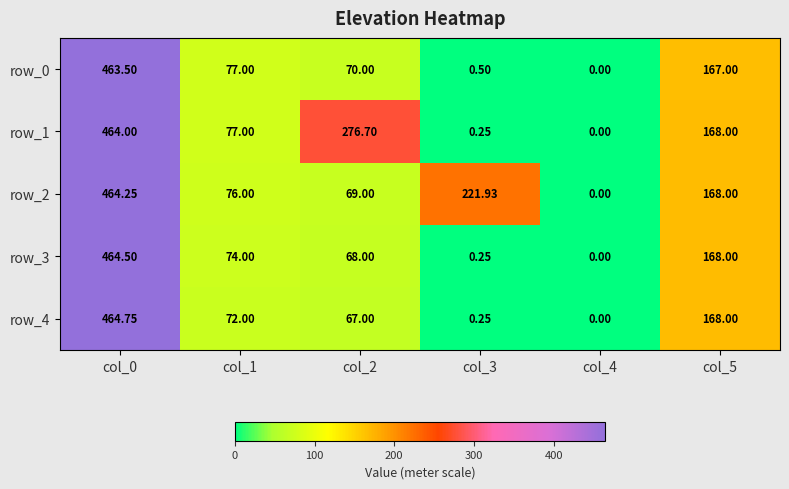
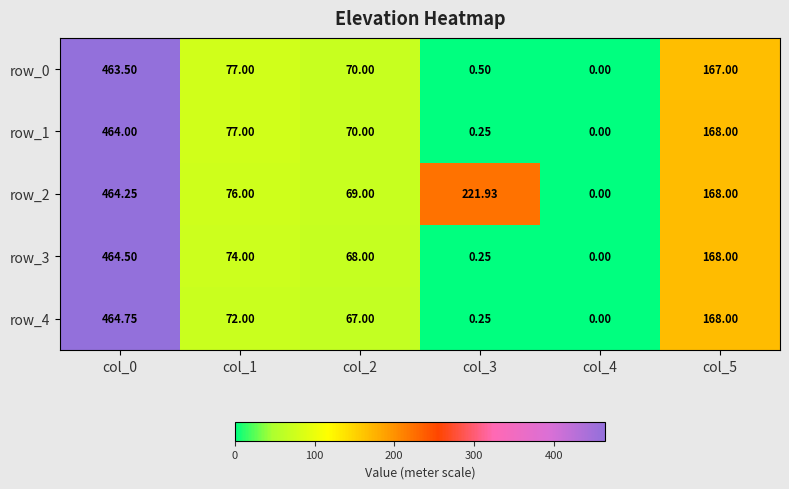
row_1, col_2: 276.70 -> 70.00
